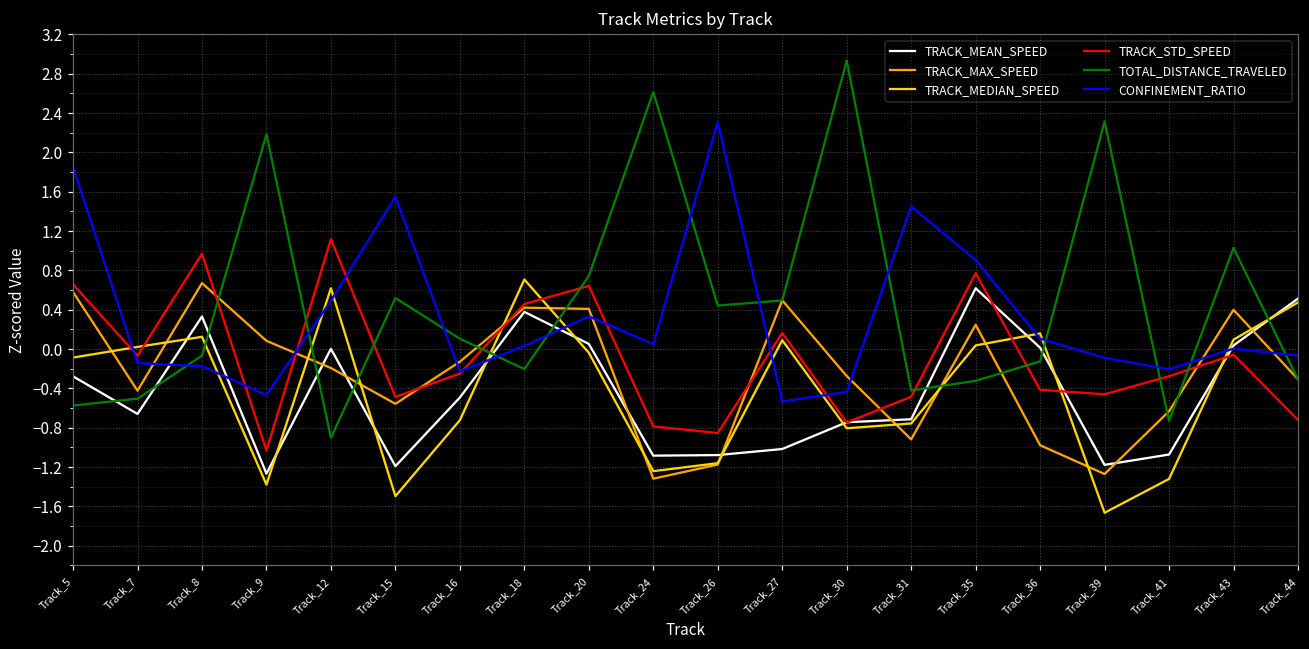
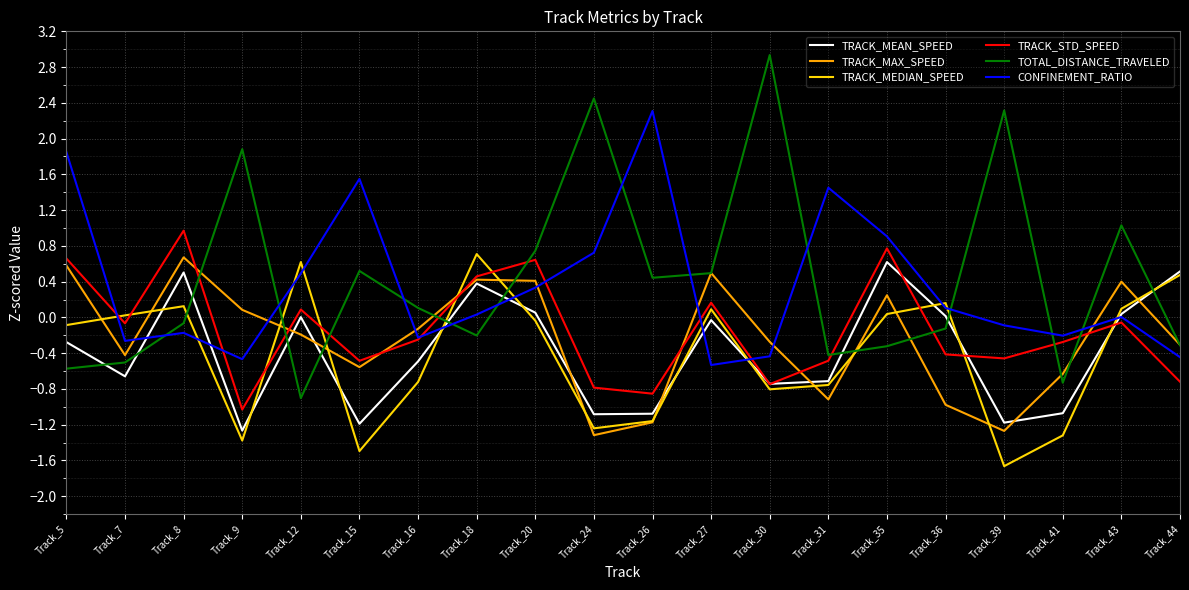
CONFINEMENT_RATIO, Track_7: -0.1 -> -0.3
TRACK_MEAN_SPEED, Track_8: 0.3 -> 0.5
TOTAL_DISTANCE_TRAVELED, Track_9: 2.2 -> 1.9
TRACK_STD_SPEED, Track_12: 1.1 -> 0.1
TOTAL_DISTANCE_TRAVELED, Track_24: 2.6 -> 2.4
CONFINEMENT_RATIO, Track_24: 0.1 -> 0.7
TRACK_MEAN_SPEED, Track_27: -1.0 -> 0.0
CONFINEMENT_RATIO, Track_44: -0.1 -> -0.4
